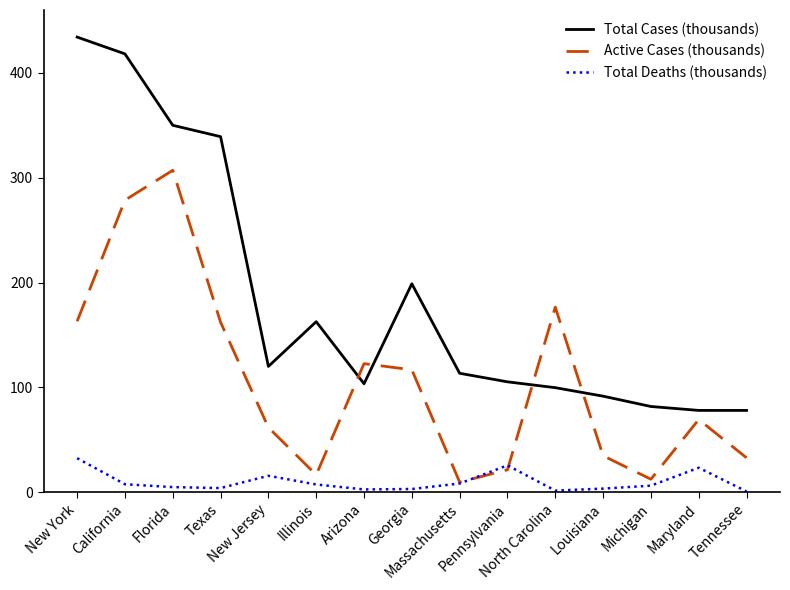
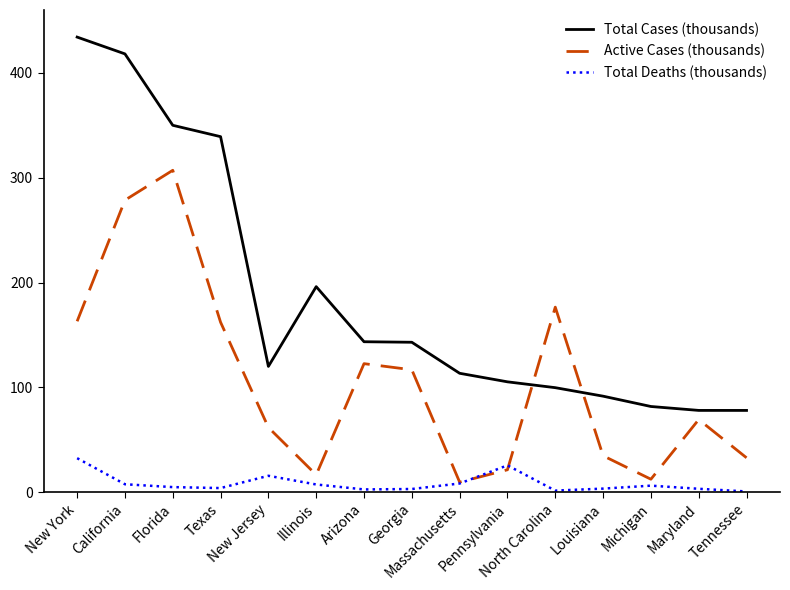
Total Cases (thousands), Illinois: 163 -> 196
Total Cases (thousands), Arizona: 104 -> 144
Total Cases (thousands), Georgia: 199 -> 143
Total Deaths (thousands), Maryland: 23 -> 3
